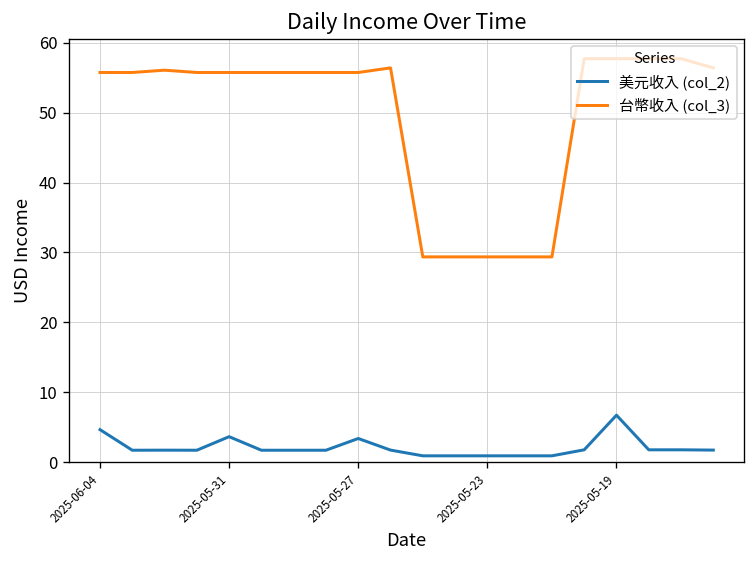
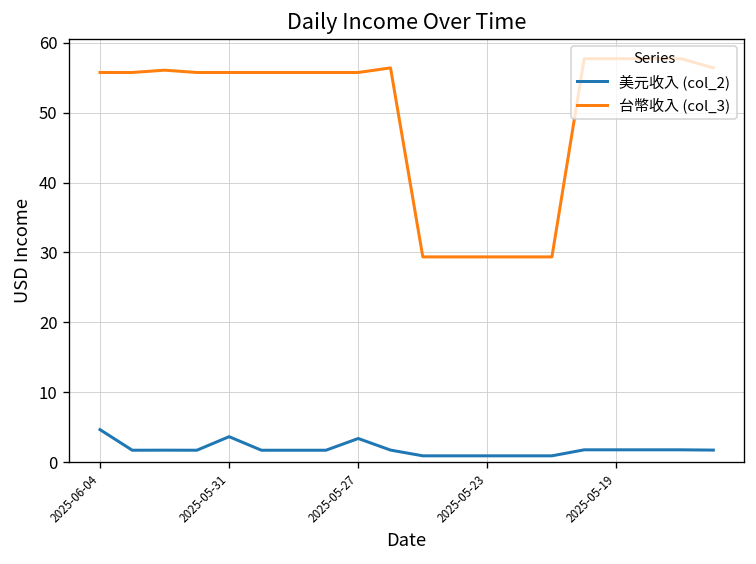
美元收入 (col_2), 2025-05-19: 7 -> 2
